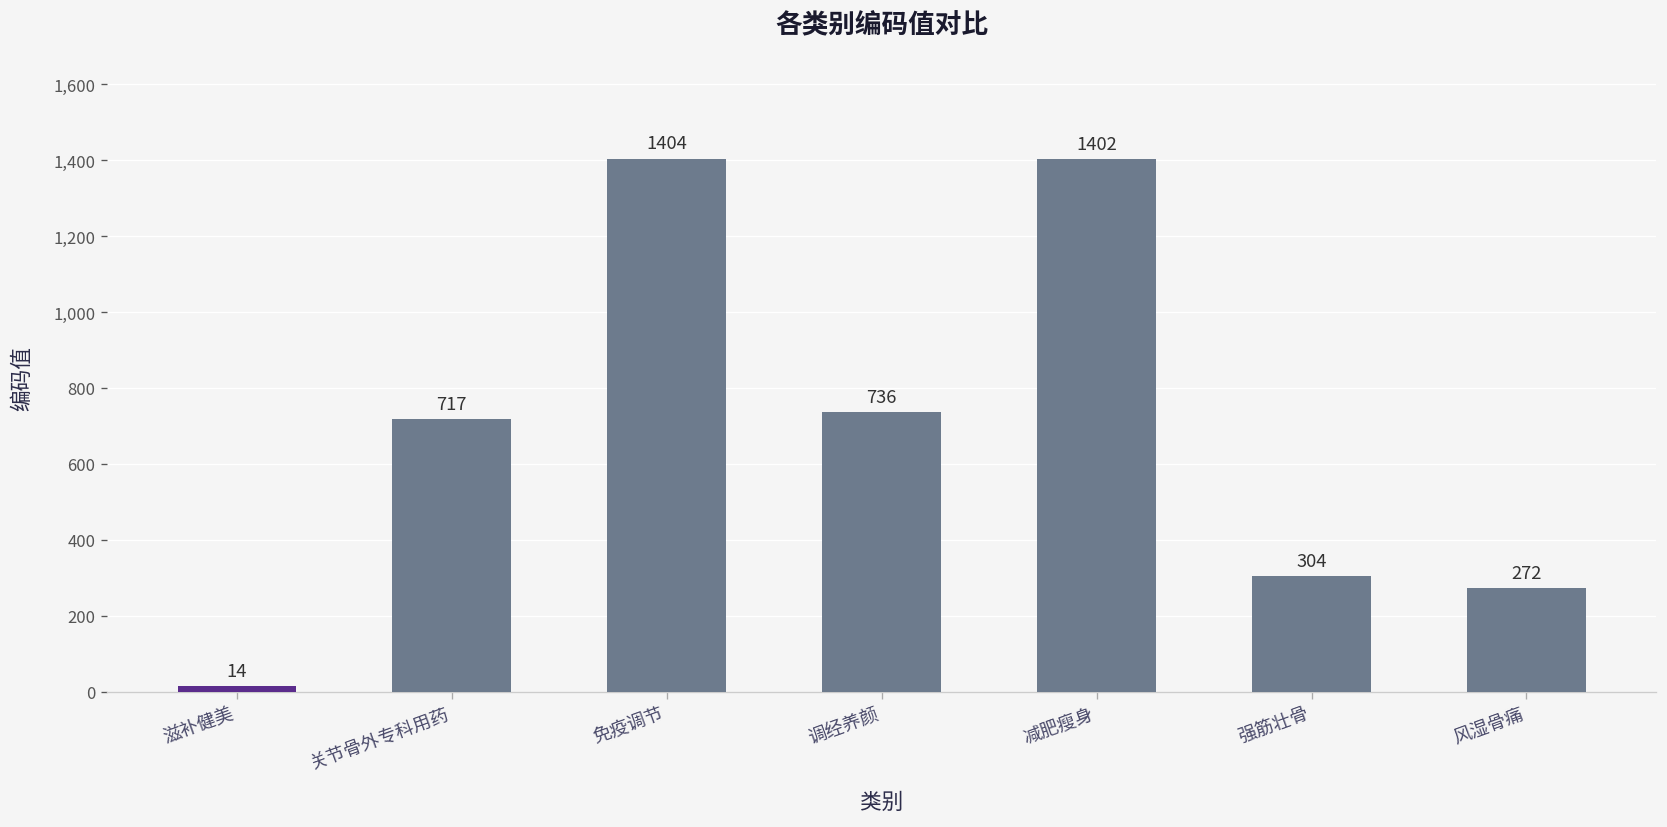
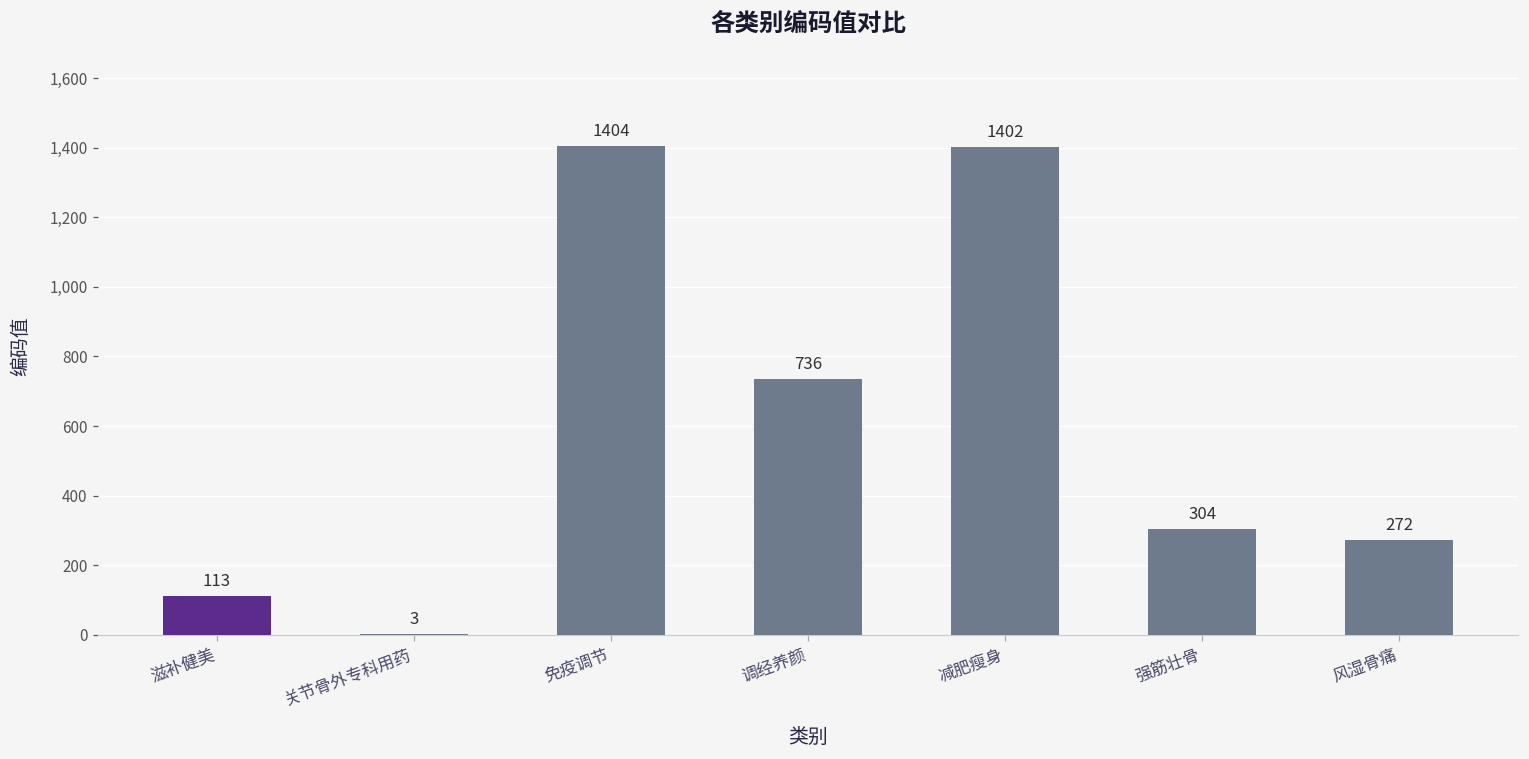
滋补健美: 14 -> 113
关节骨外专科用药: 717 -> 3
